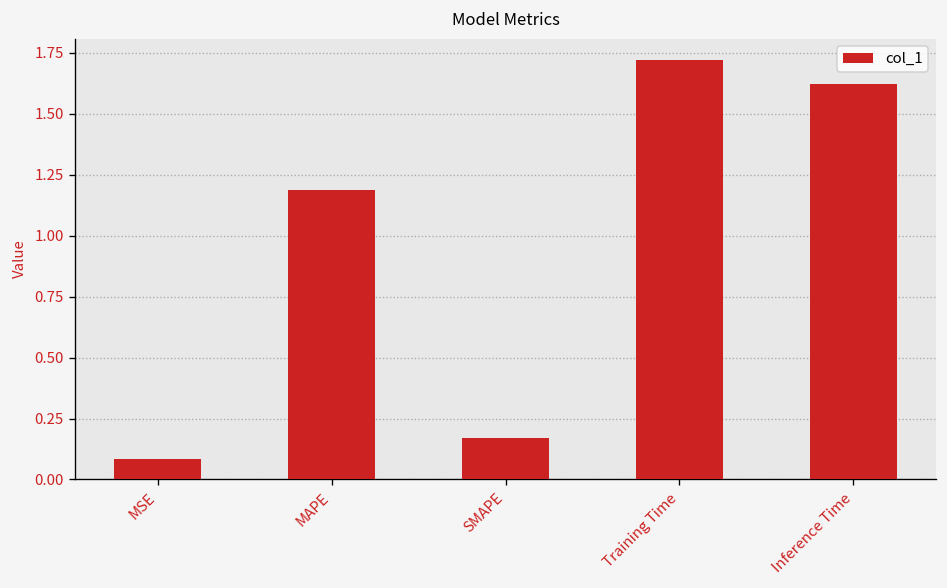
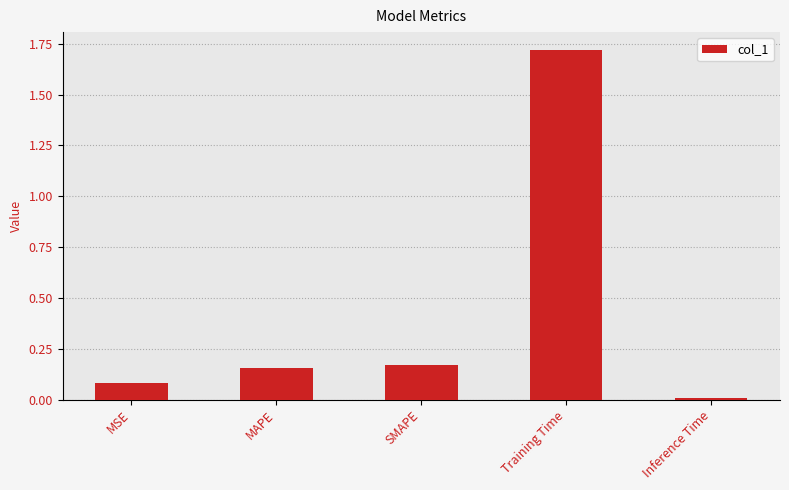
MAPE: 1.19 -> 0.16
Inference Time: 1.62 -> 0.01
